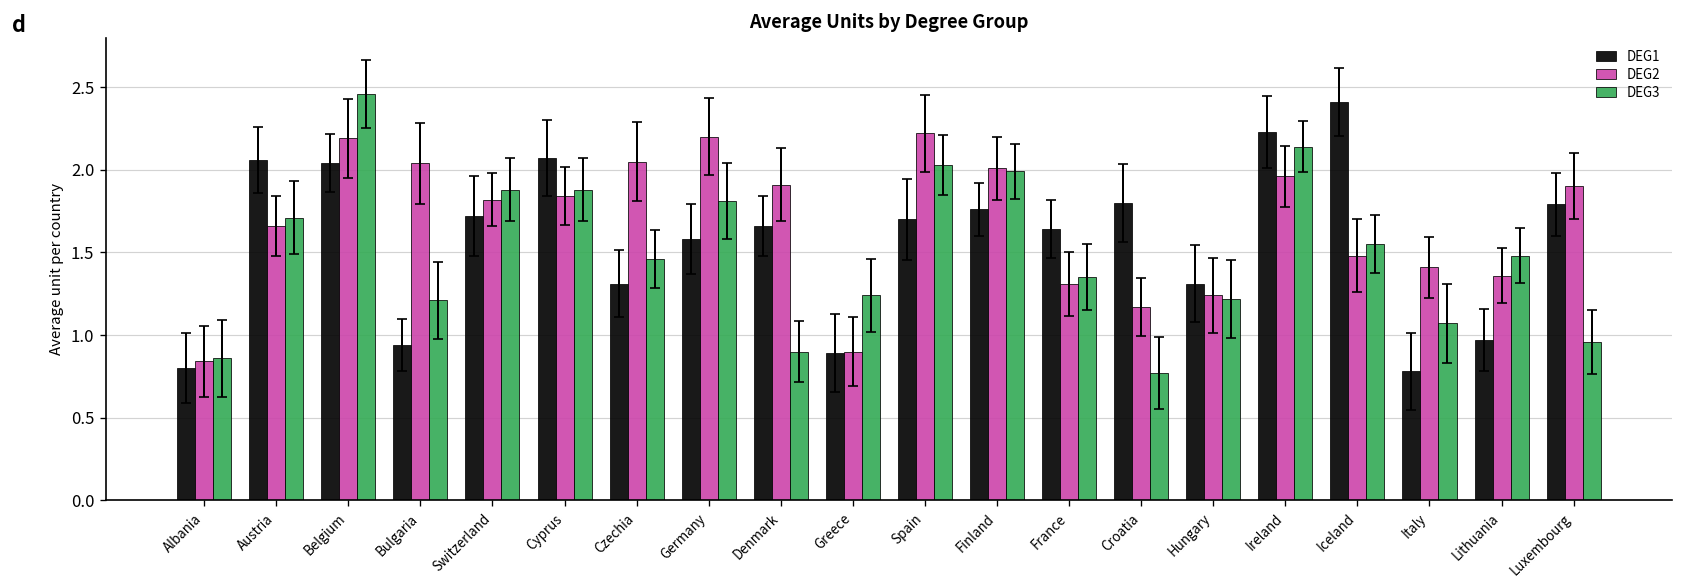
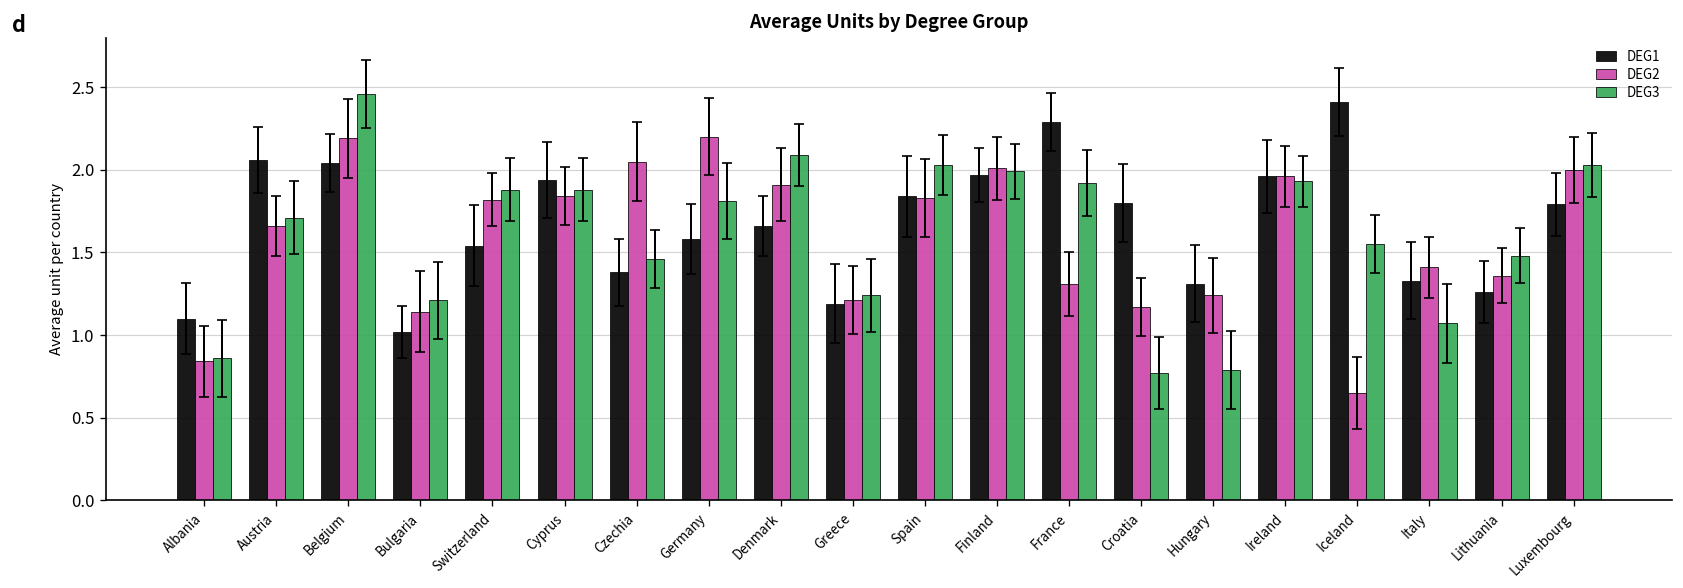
DEG1, Albania: 0.8 -> 1.1
DEG1, Bulgaria: 0.94 -> 1.02
DEG2, Bulgaria: 2.04 -> 1.14
DEG1, Switzerland: 1.72 -> 1.54
DEG1, Cyprus: 2.07 -> 1.94
DEG1, Czechia: 1.31 -> 1.38
DEG3, Denmark: 0.90 -> 2.09
DEG1, Greece: 0.89 -> 1.19
DEG2, Greece: 0.90 -> 1.21
DEG1, Spain: 1.70 -> 1.84
DEG2, Spain: 2.22 -> 1.83
DEG1, Finland: 1.76 -> 1.97
DEG1, France: 1.64 -> 2.29
DEG3, France: 1.35 -> 1.92
DEG3, Hungary: 1.22 -> 0.79
DEG1, Ireland: 2.23 -> 1.96
DEG3, Ireland: 2.14 -> 1.93
DEG2, Iceland: 1.48 -> 0.65
DEG1, Italy: 0.78 -> 1.33
DEG1, Lithuania: 0.97 -> 1.26
DEG2, Luxembourg: 1.9 -> 2.0
DEG3, Luxembourg: 0.96 -> 2.03
